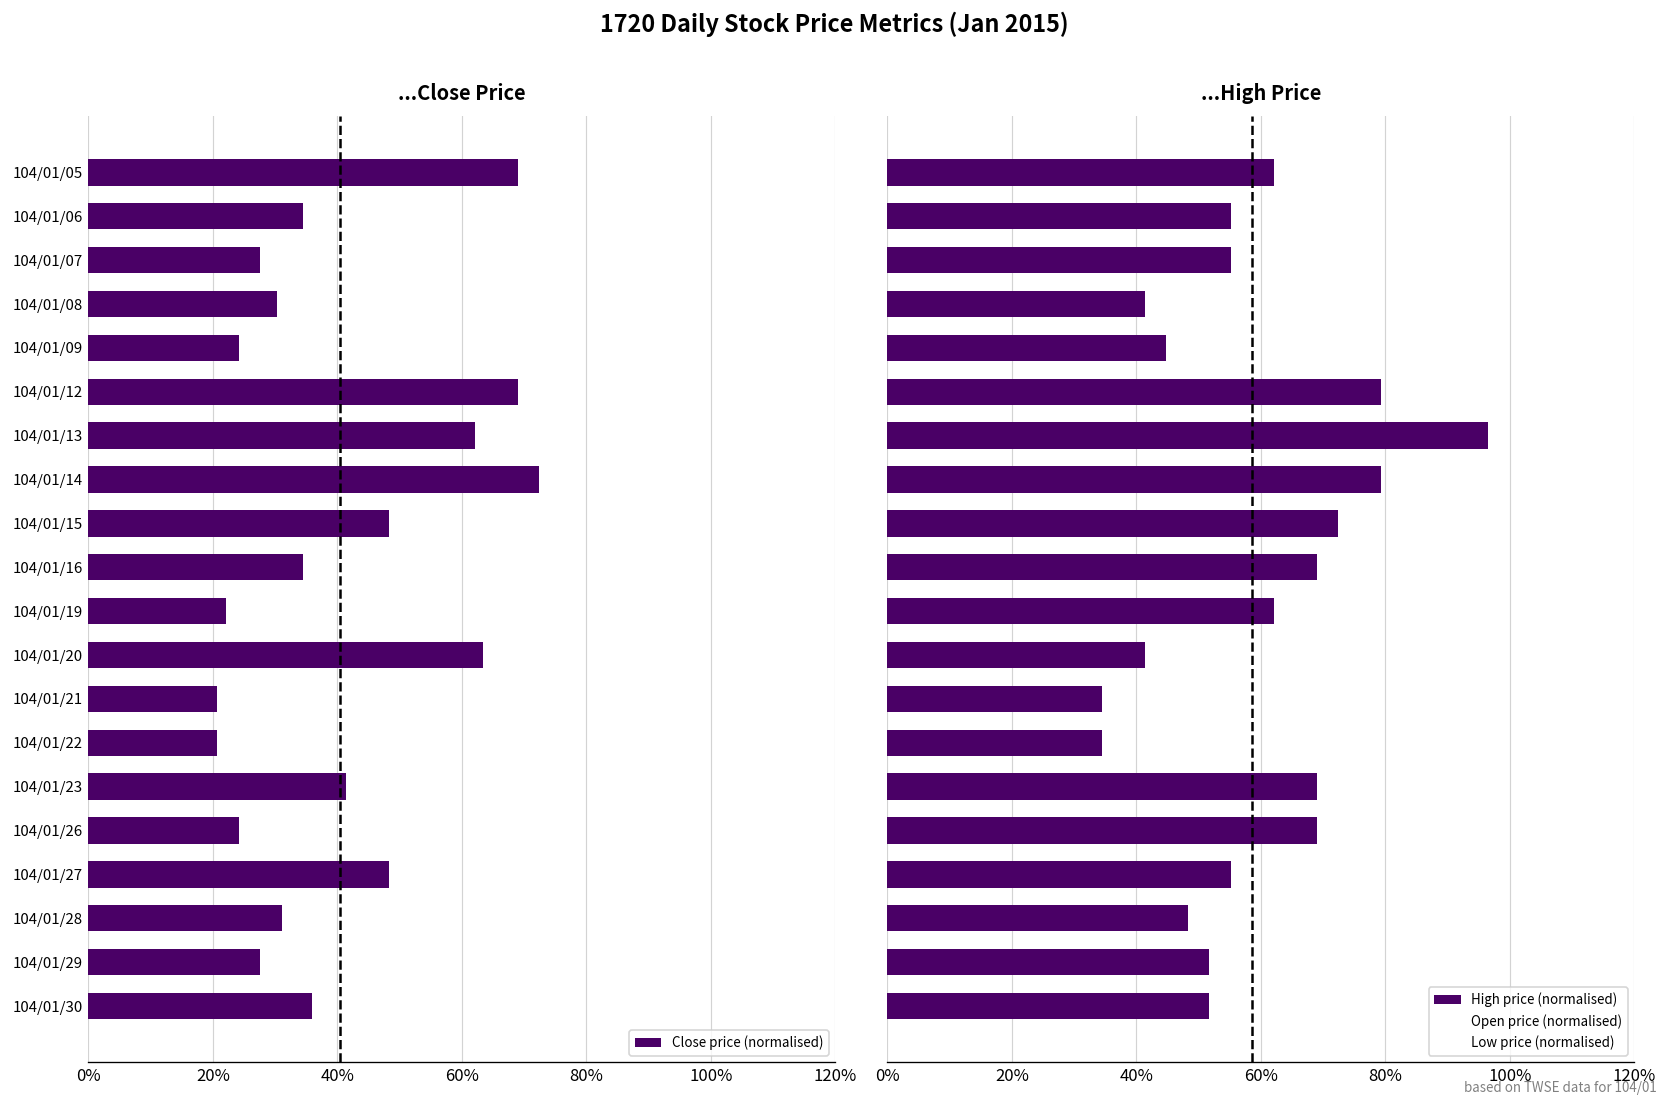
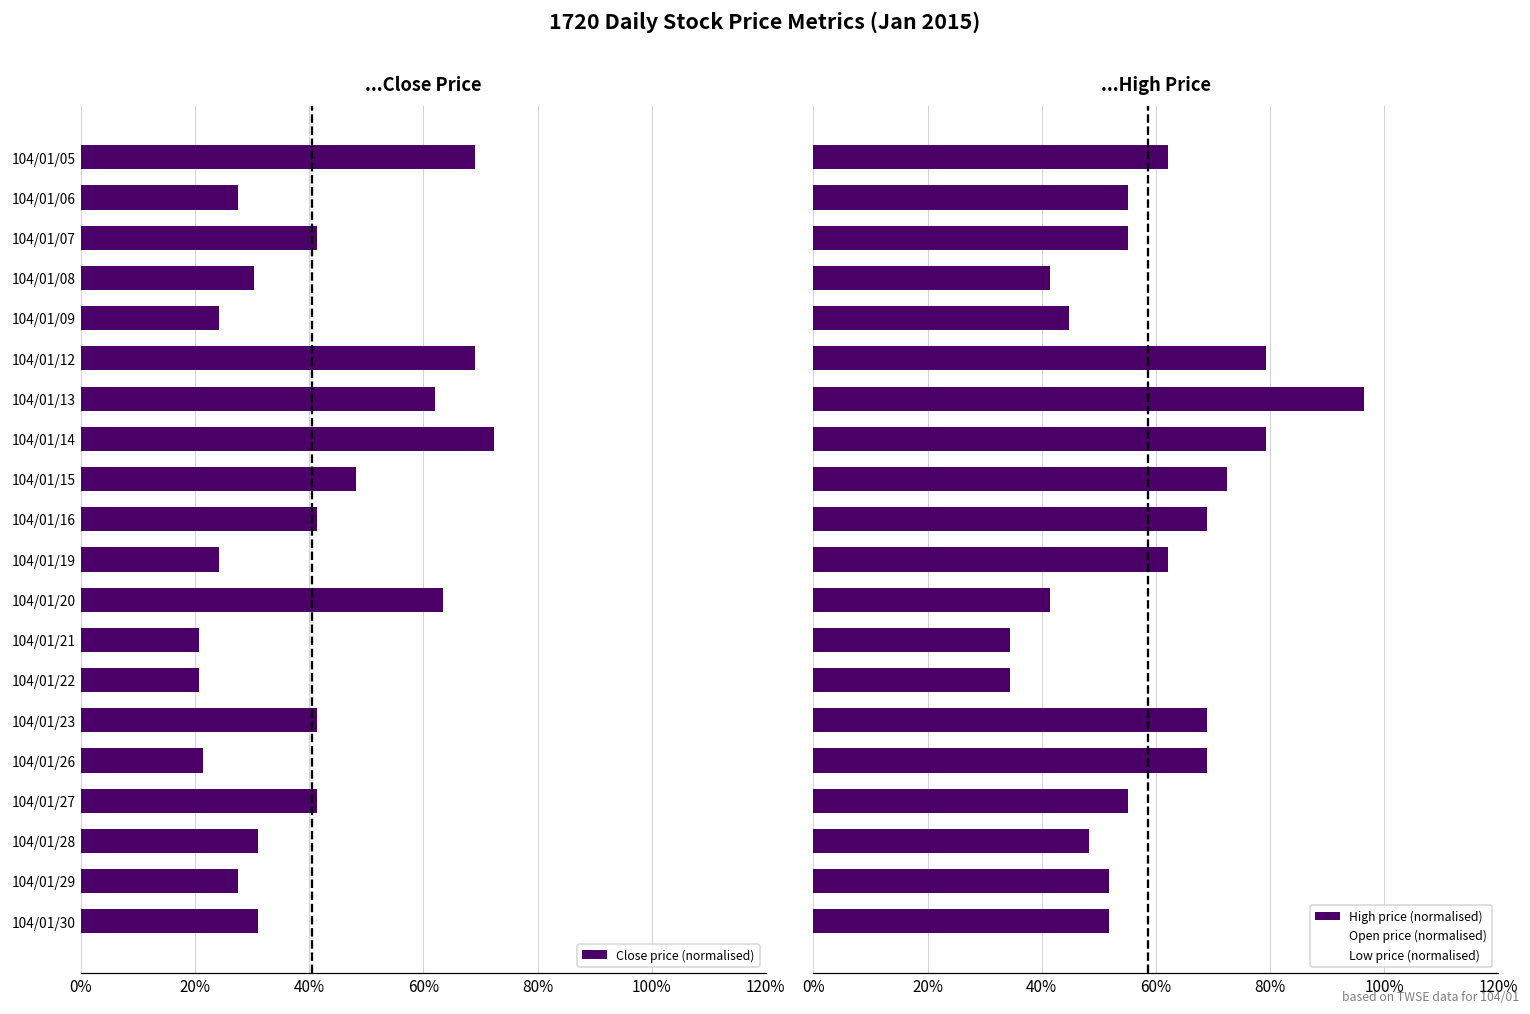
...Close Price, 104/01/06: 34% -> 28%
...Close Price, 104/01/07: 28% -> 41%
...Close Price, 104/01/16: 34% -> 41%
...Close Price, 104/01/19: 22% -> 24%
...Close Price, 104/01/26: 24% -> 21%
...Close Price, 104/01/27: 48% -> 41%
...Close Price, 104/01/30: 36% -> 31%
